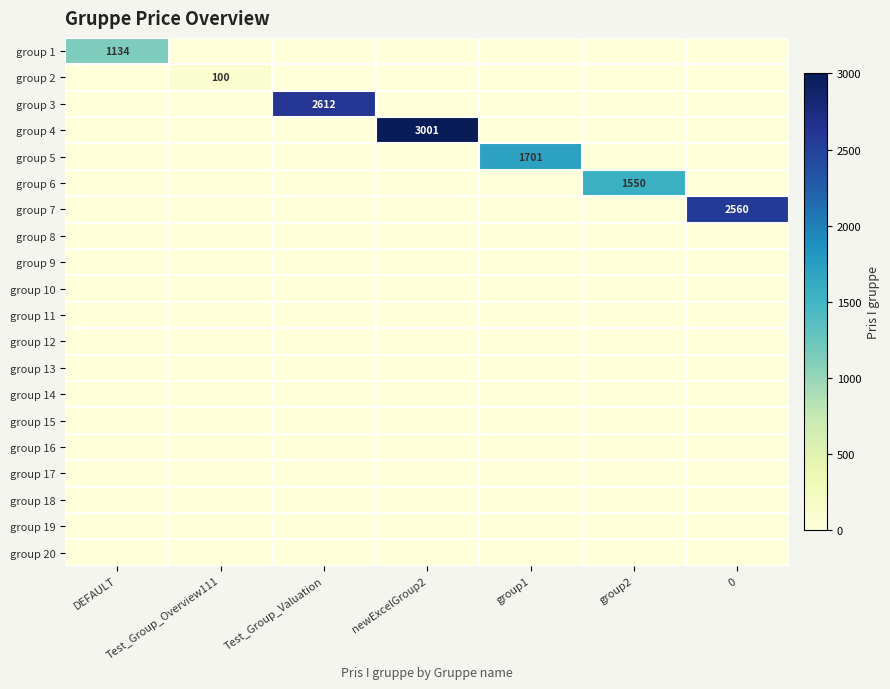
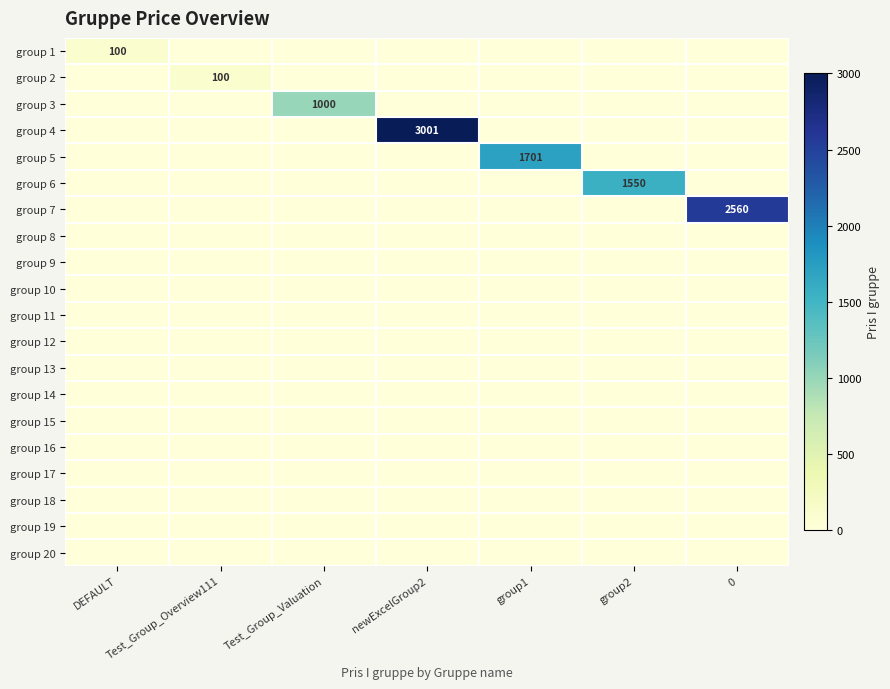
group 1, DEFAULT: 1134 -> 100
group 3, Test_Group_Valuation: 2612 -> 1000
